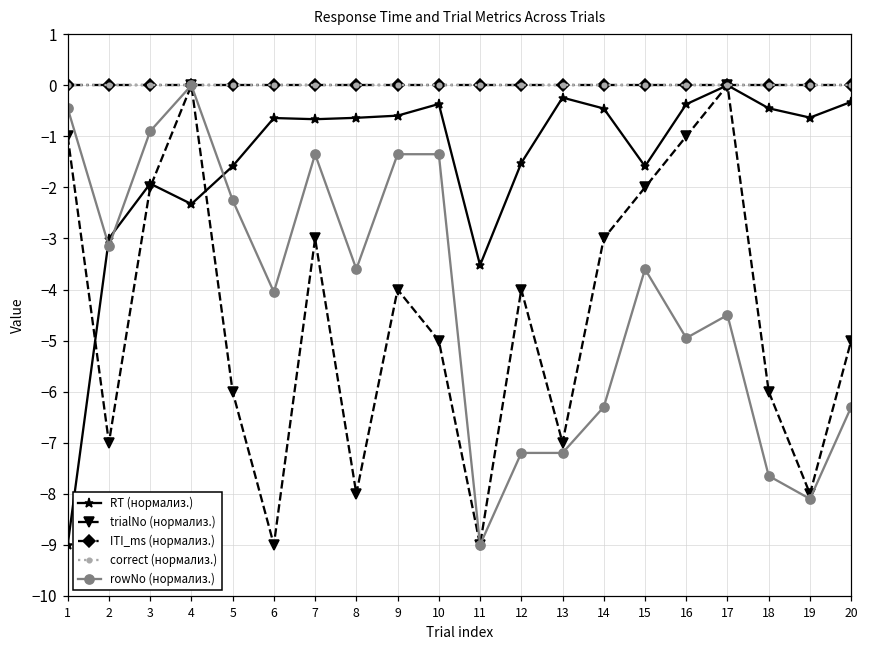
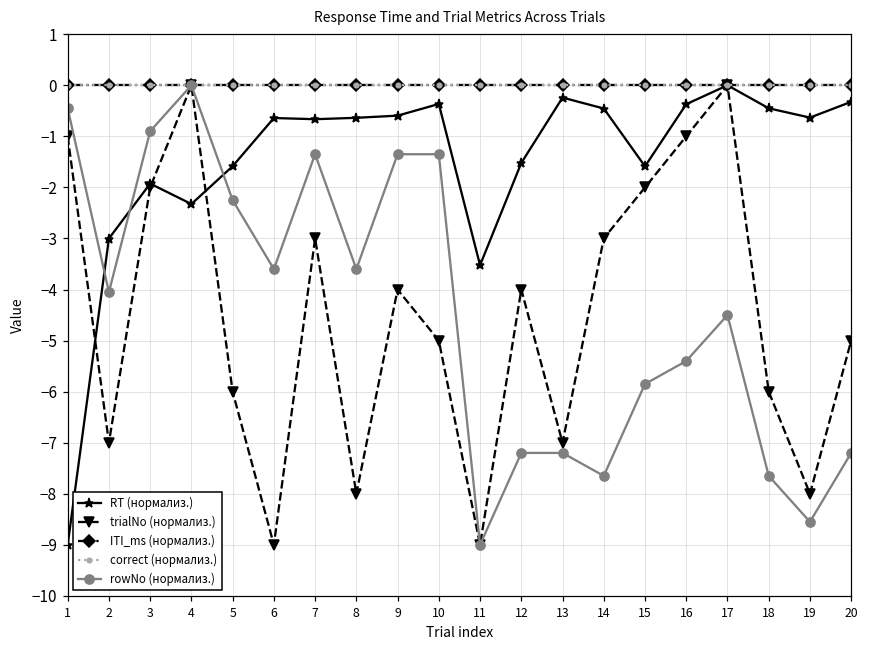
rowNo (нормализ.), 2: -3.2 -> -4.1
rowNo (нормализ.), 6: -4.1 -> -3.6
rowNo (нормализ.), 14: -6.3 -> -7.7
rowNo (нормализ.), 15: -3.6 -> -5.9
rowNo (нормализ.), 16: -5.0 -> -5.4
rowNo (нормализ.), 19: -8.1 -> -8.6
rowNo (нормализ.), 20: -6.3 -> -7.2
